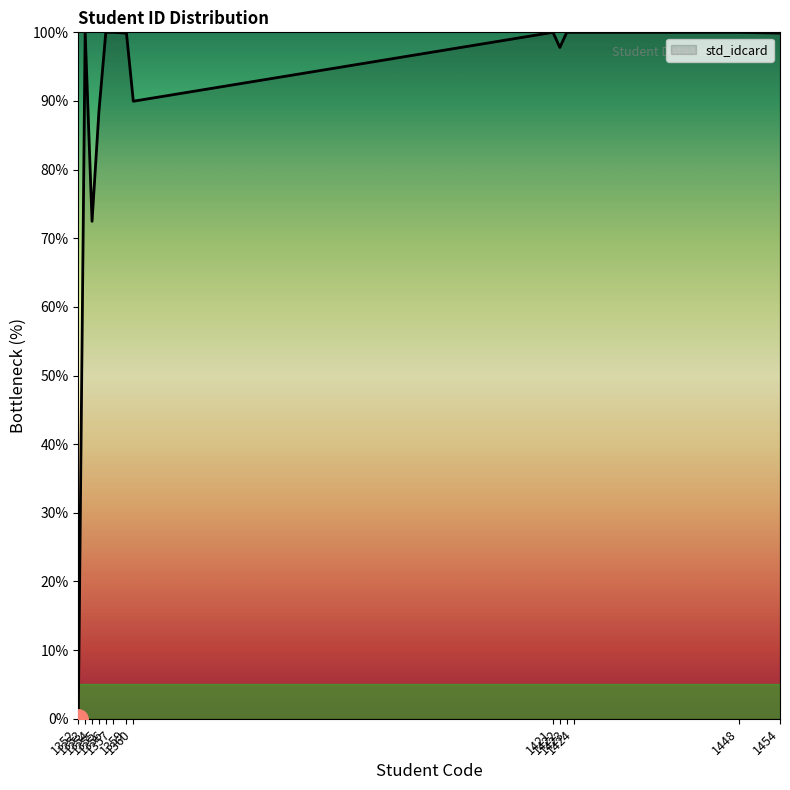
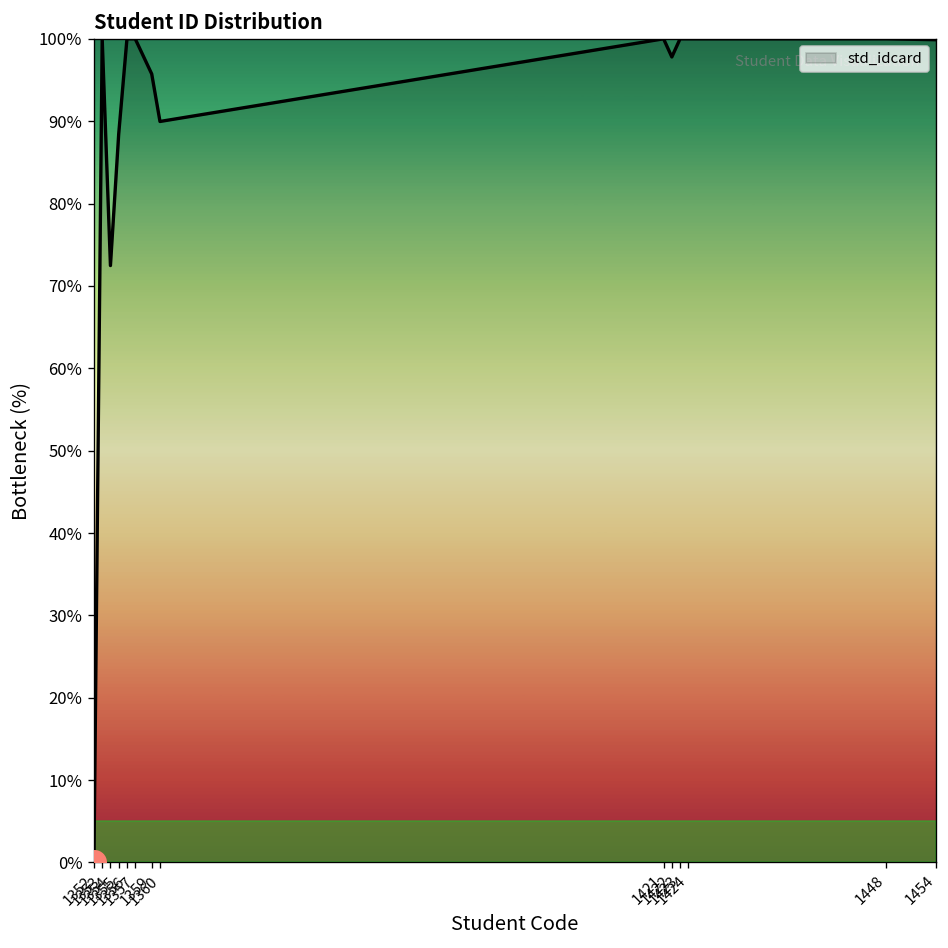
std_idcard, 1359: 100% -> 96%
